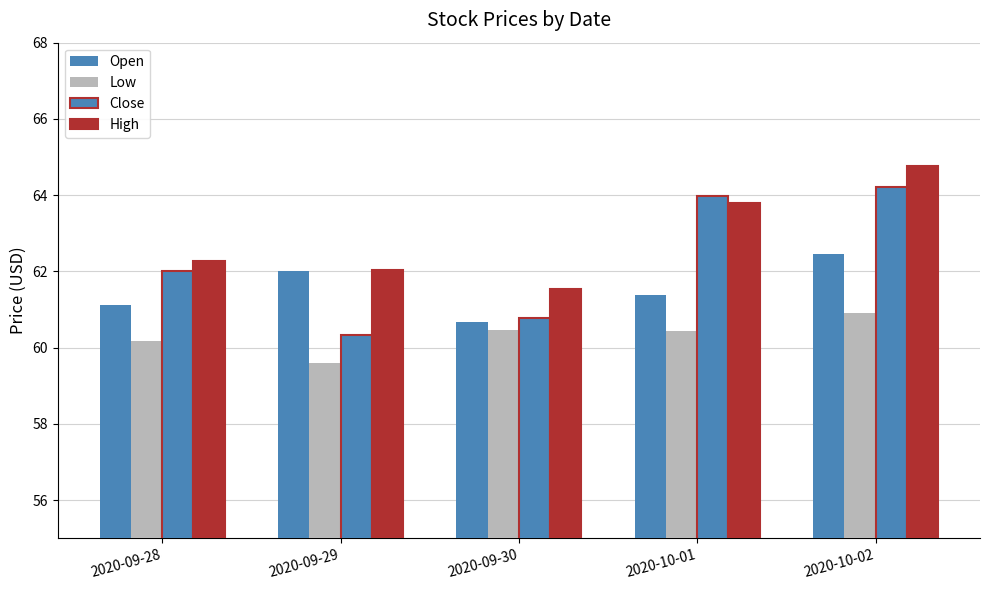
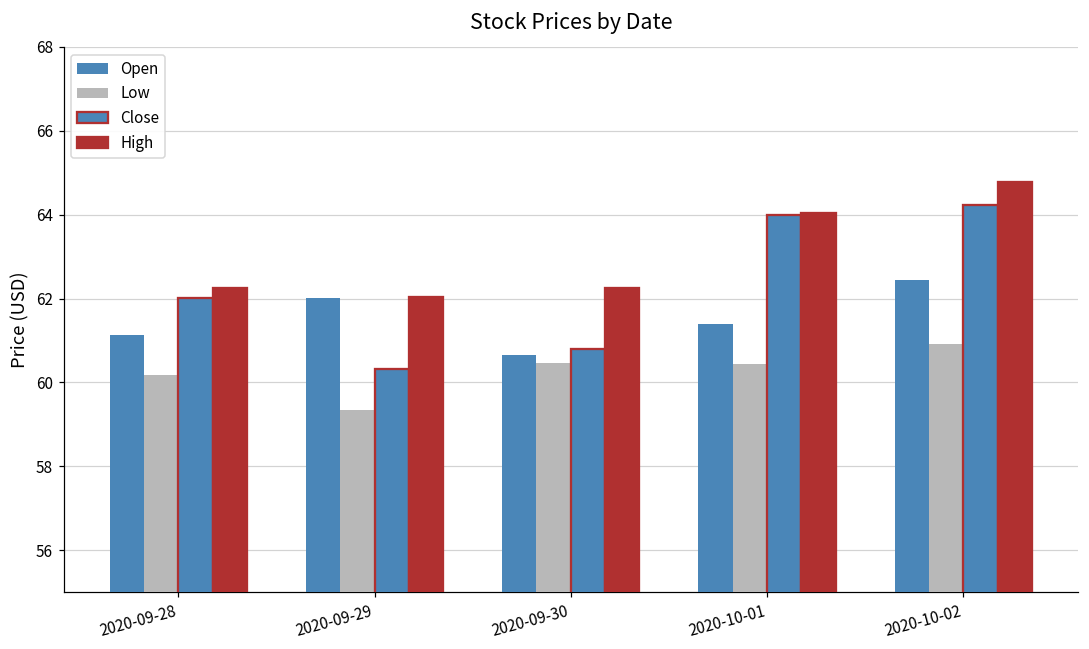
Low, 2020-09-29: 59.6 -> 59.3
High, 2020-09-30: 61.5 -> 62.3
High, 2020-10-01: 63.8 -> 64.0
